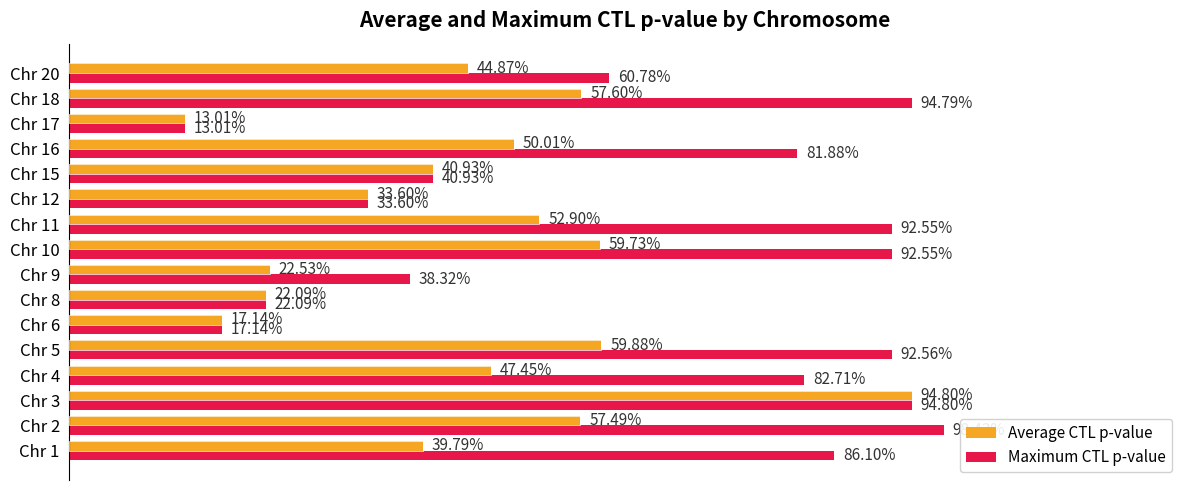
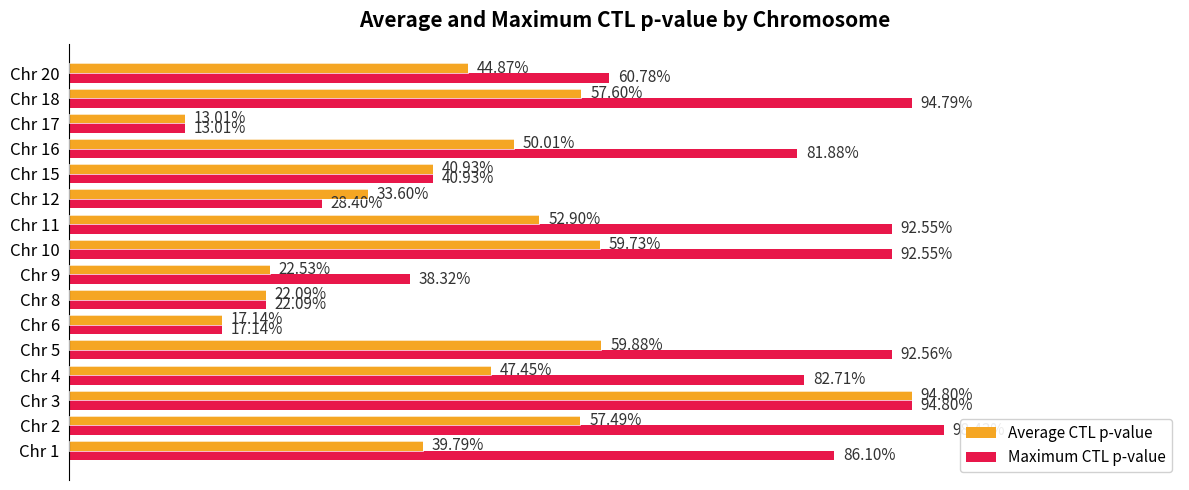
Maximum CTL p-value, Chr 12: 33.60% -> 28.40%
